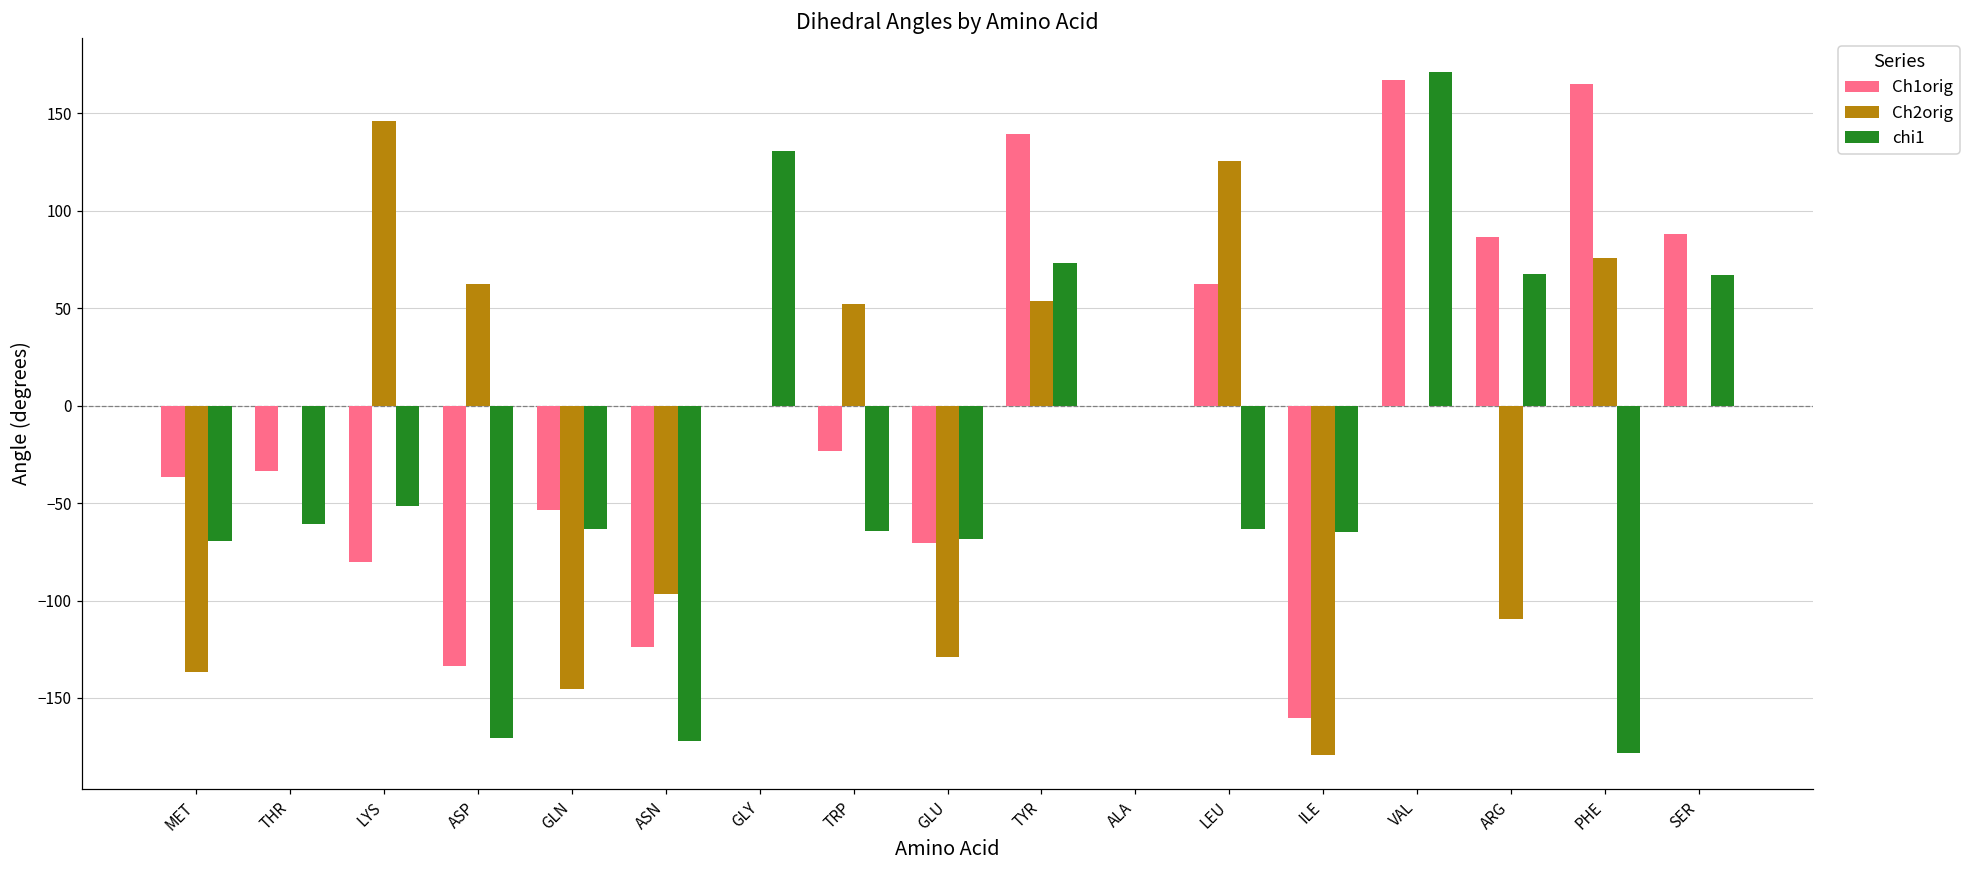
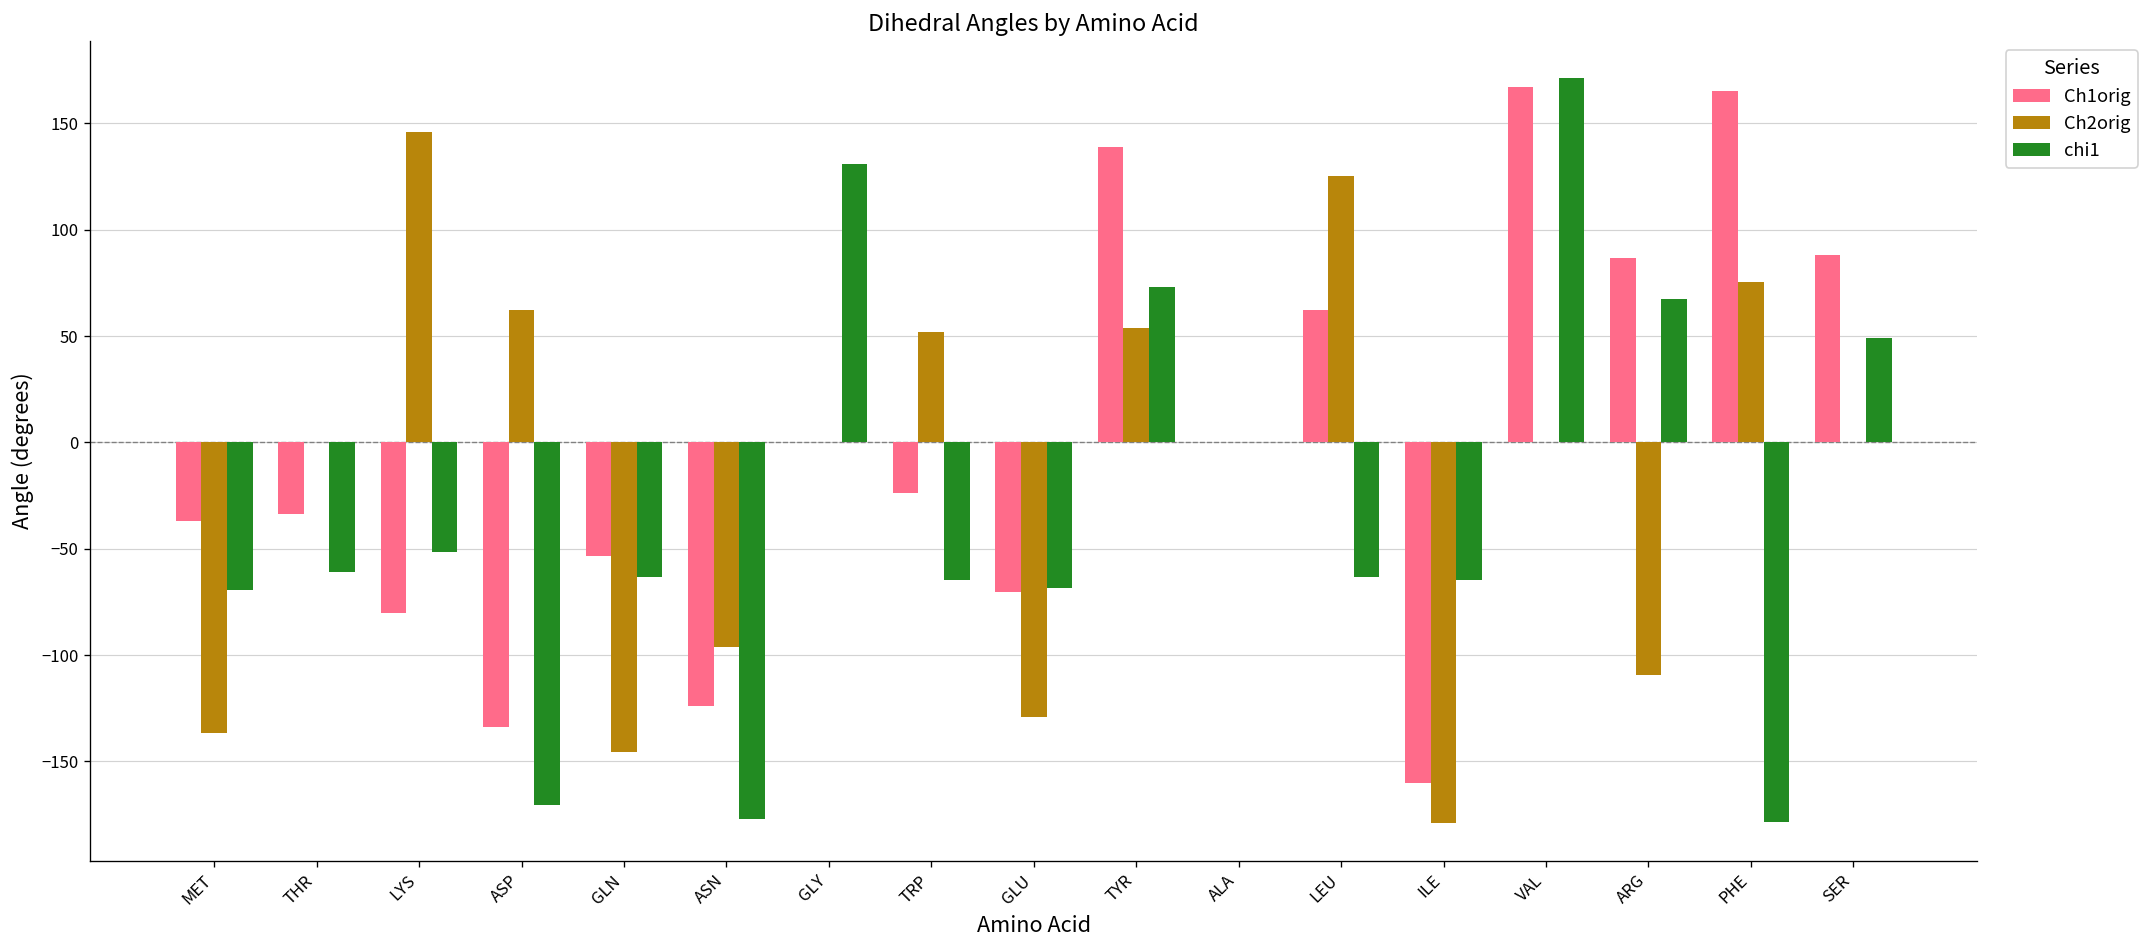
chi1, ASN: -172 -> -177
chi1, SER: 67 -> 49
